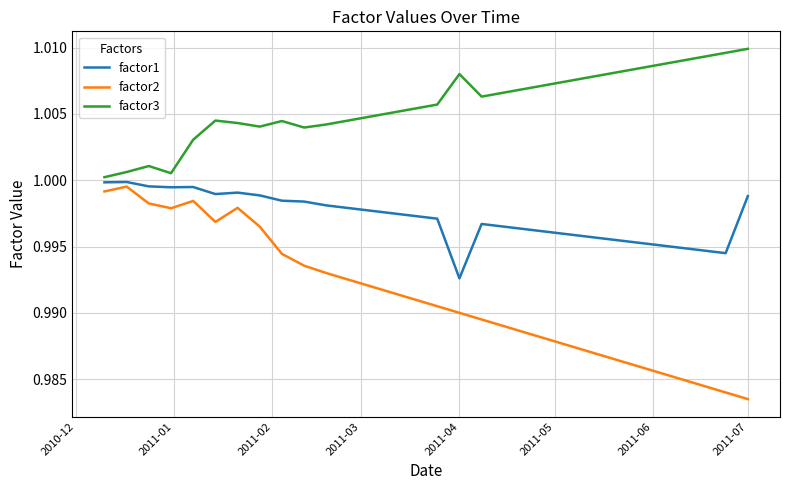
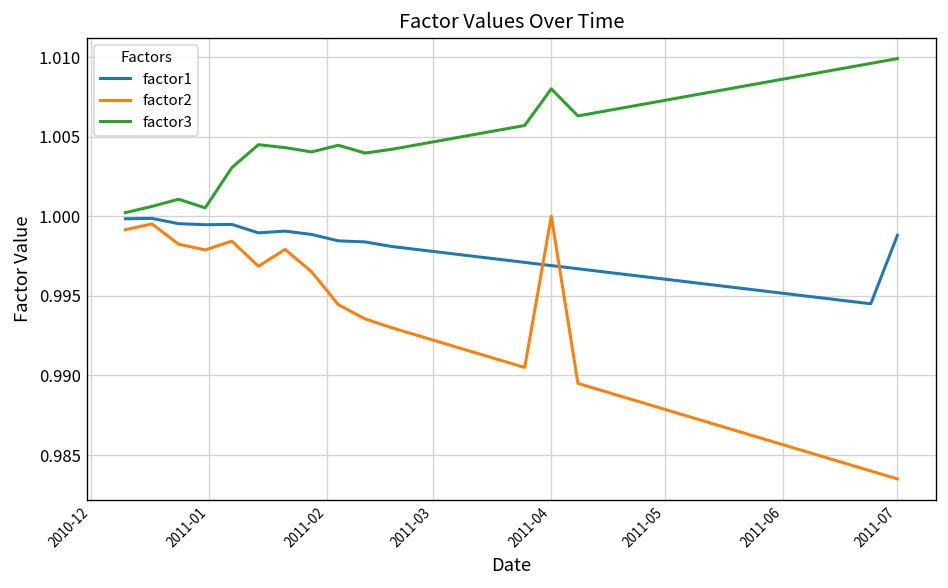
factor1, 2011-04: 0.9926 -> 0.9969
factor2, 2011-04: 0.99 -> 1.00
